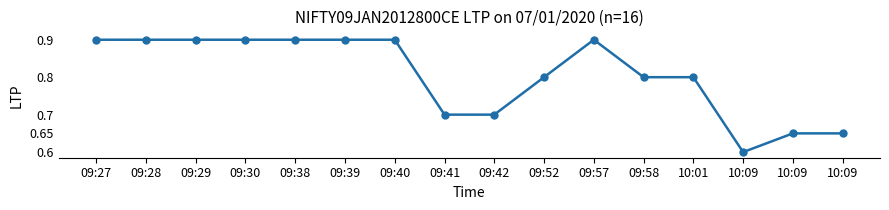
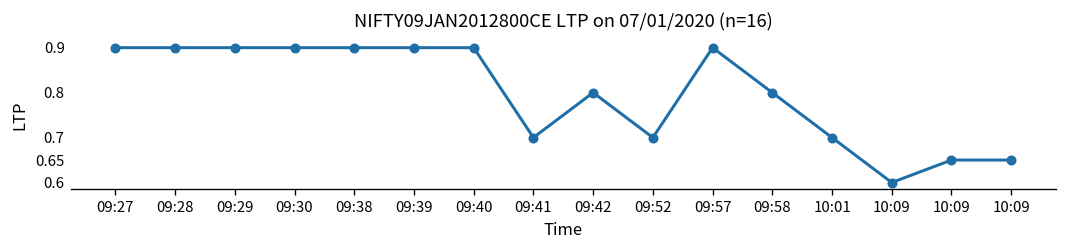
09:42: 0.7 -> 0.8
09:52: 0.8 -> 0.7
10:01: 0.8 -> 0.7
